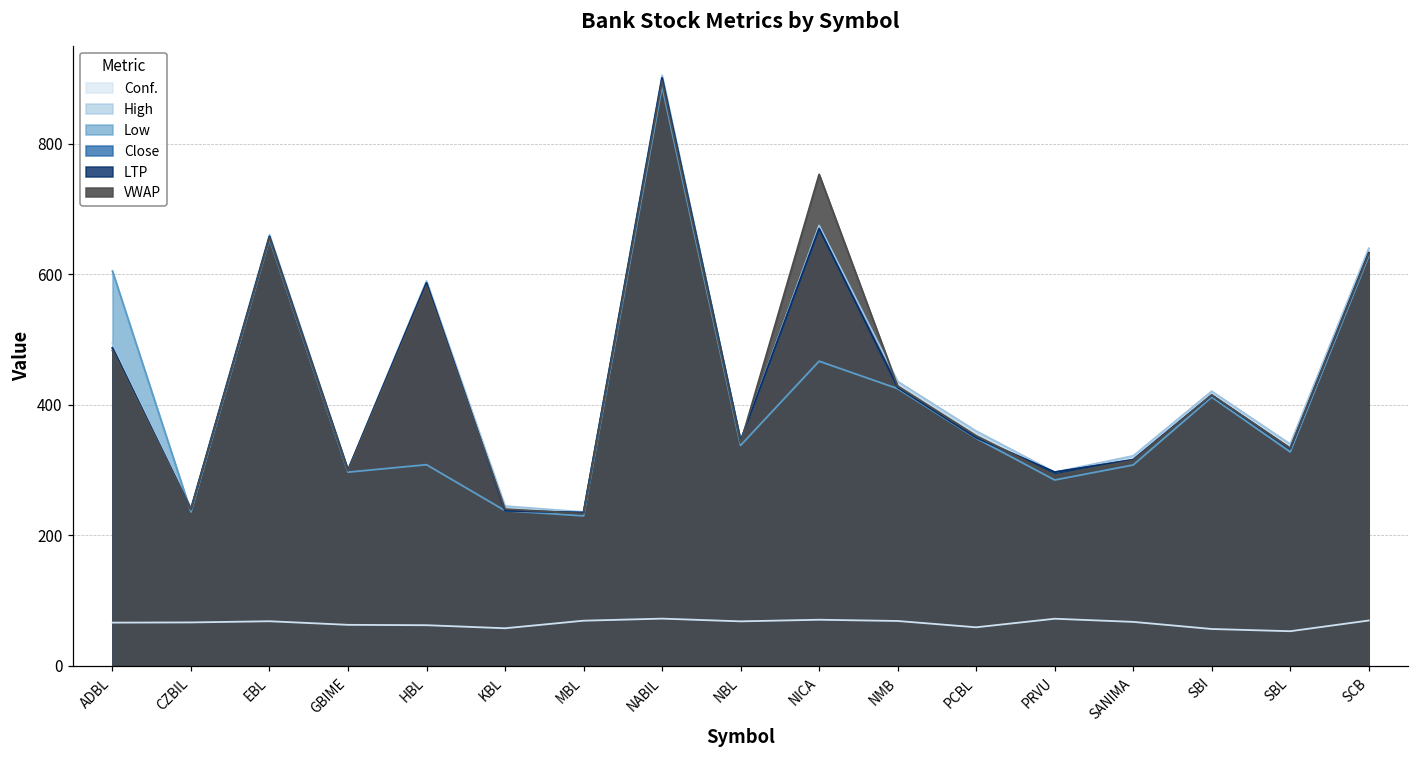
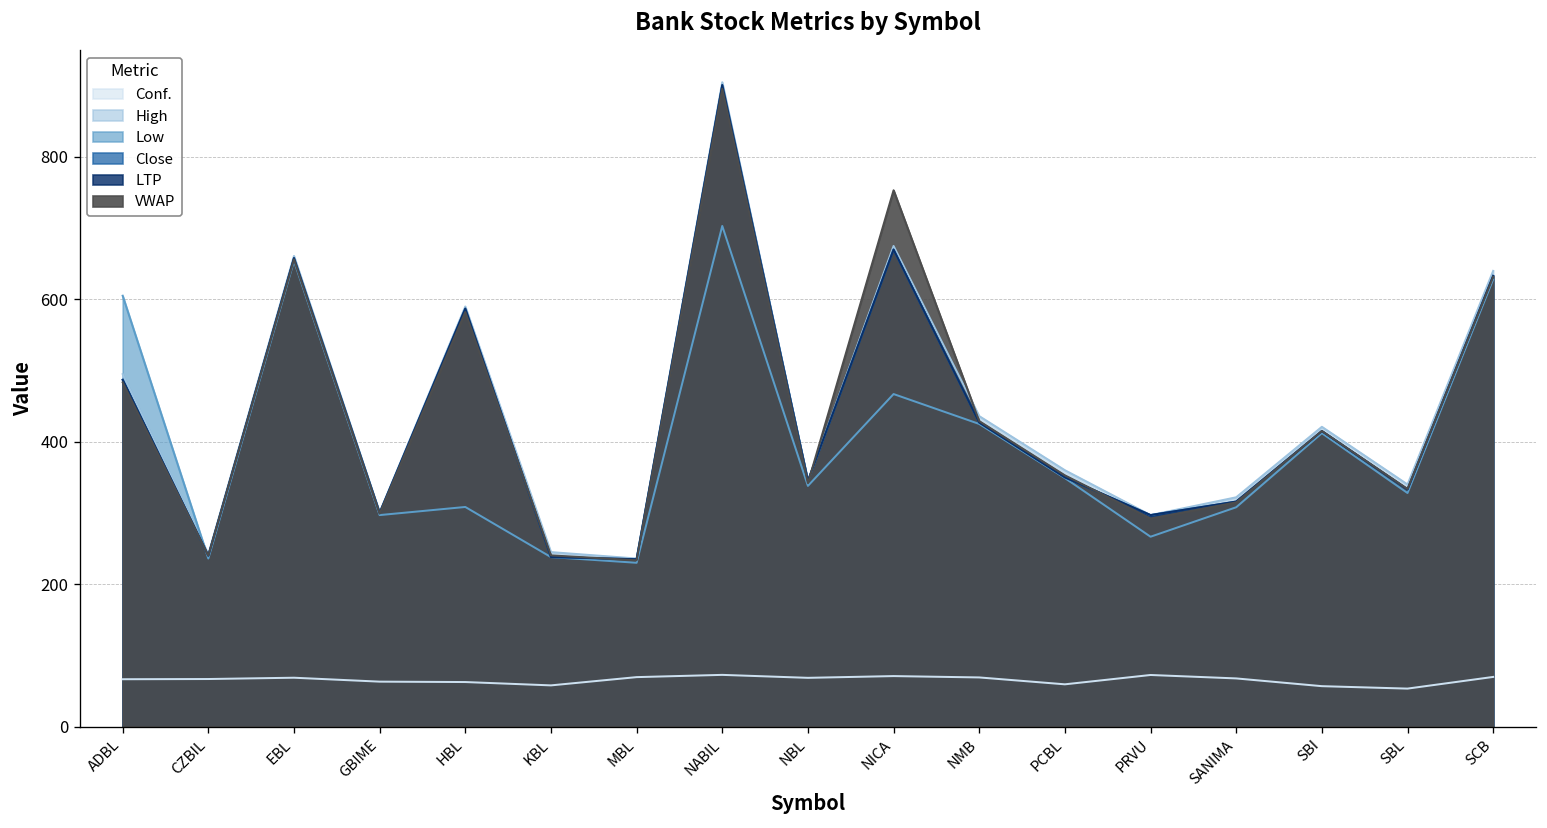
Low, NABIL: 890 -> 700
Low, PRVU: 290 -> 270
